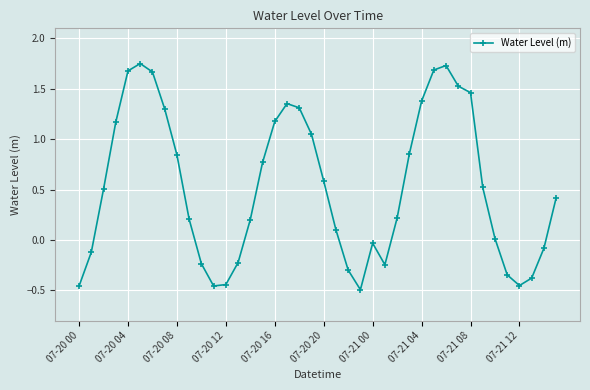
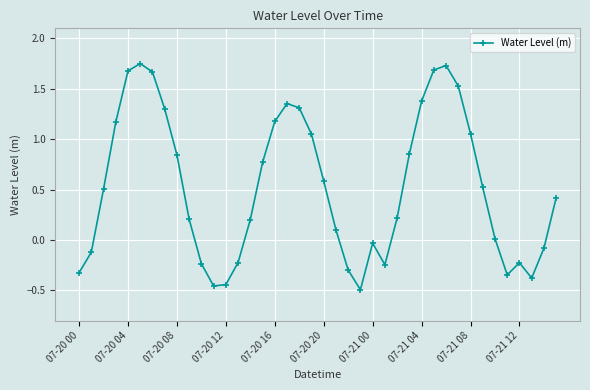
07-20 00: -0.46 -> -0.33
07-21 08: 1.46 -> 1.05
07-21 12: -0.45 -> -0.23
